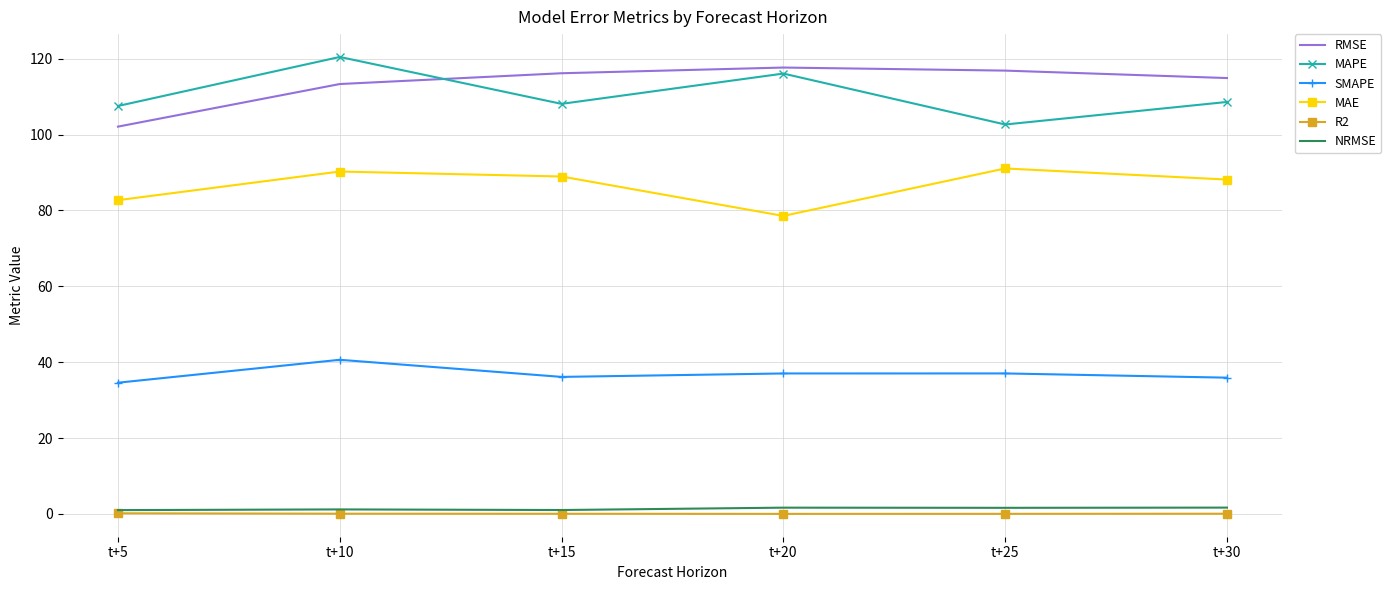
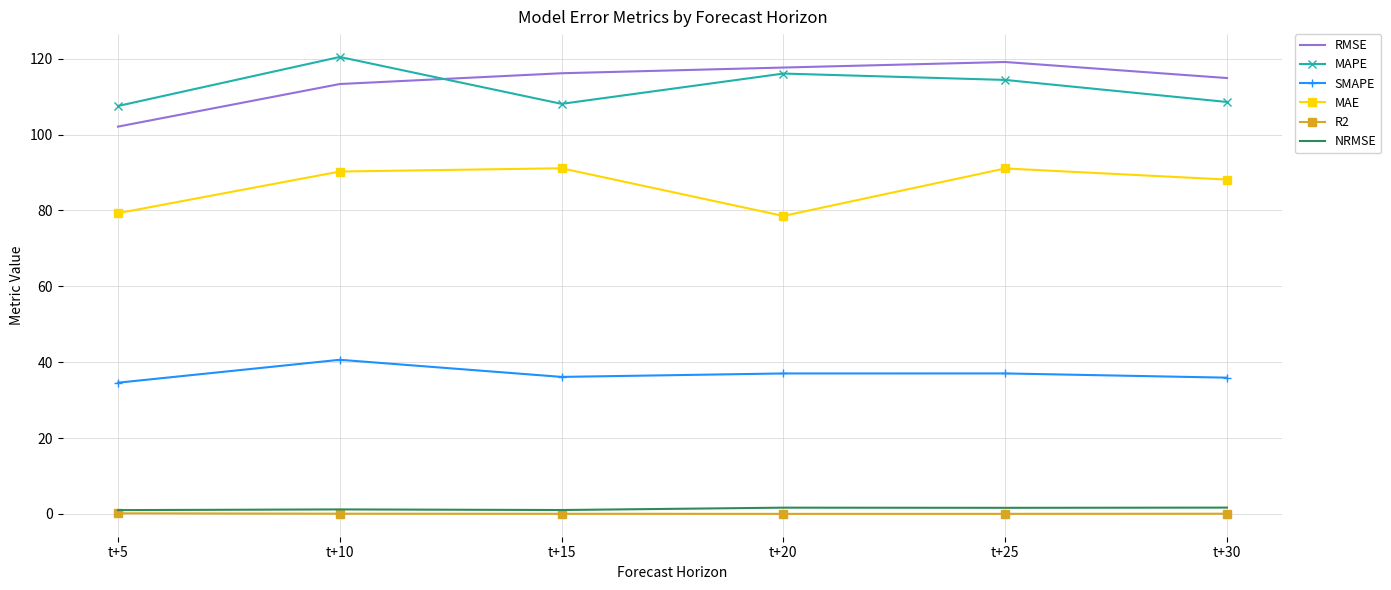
MAE, t+5: 83 -> 79
MAE, t+15: 89 -> 91
RMSE, t+25: 117 -> 119
MAPE, t+25: 103 -> 114
